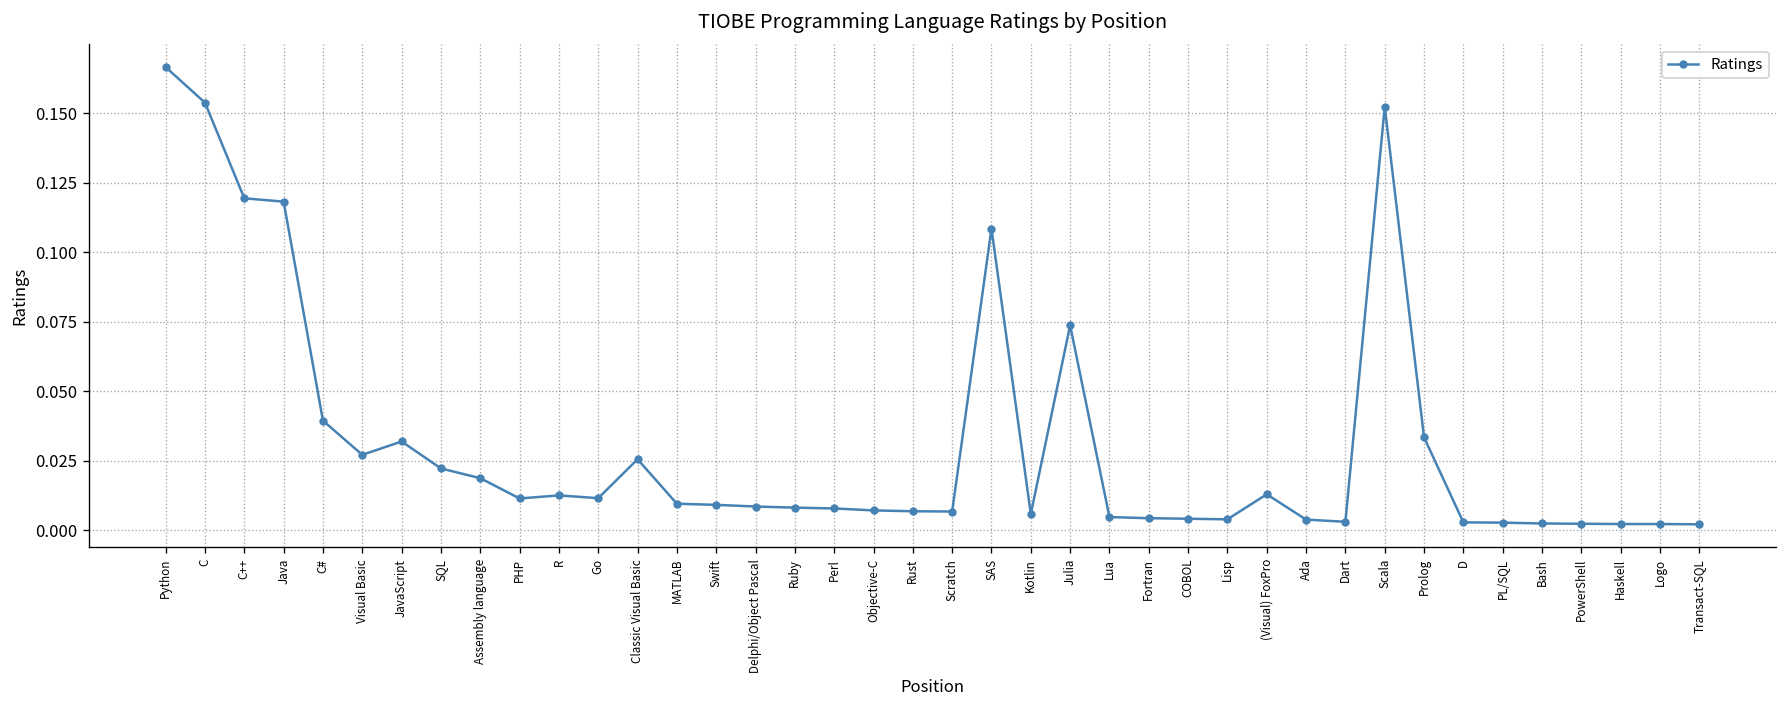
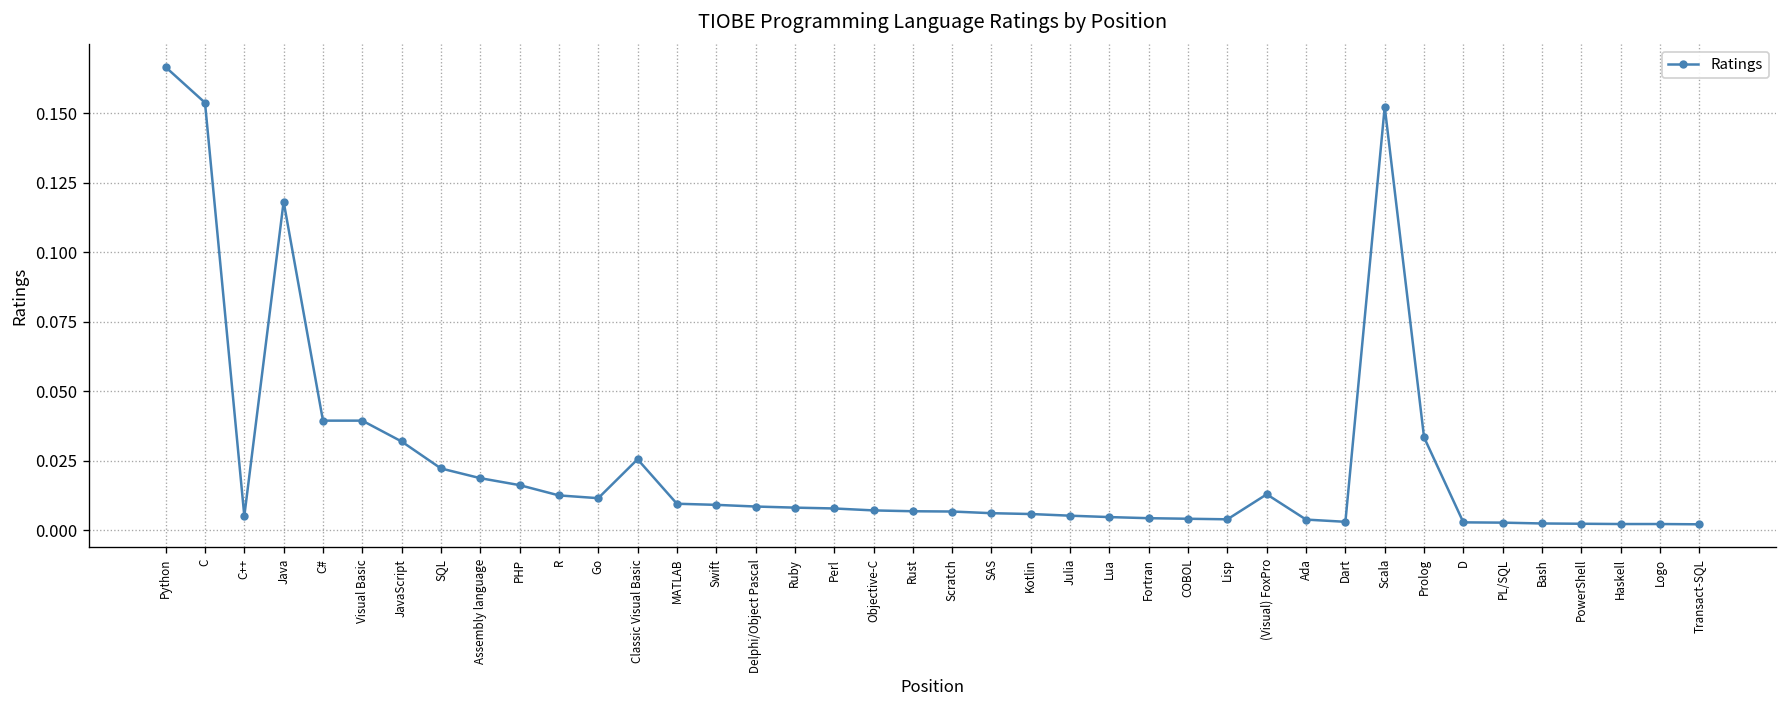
C++: 0.119 -> 0.005
Visual Basic: 0.027 -> 0.039
PHP: 0.011 -> 0.016
SAS: 0.109 -> 0.006
Julia: 0.074 -> 0.005
